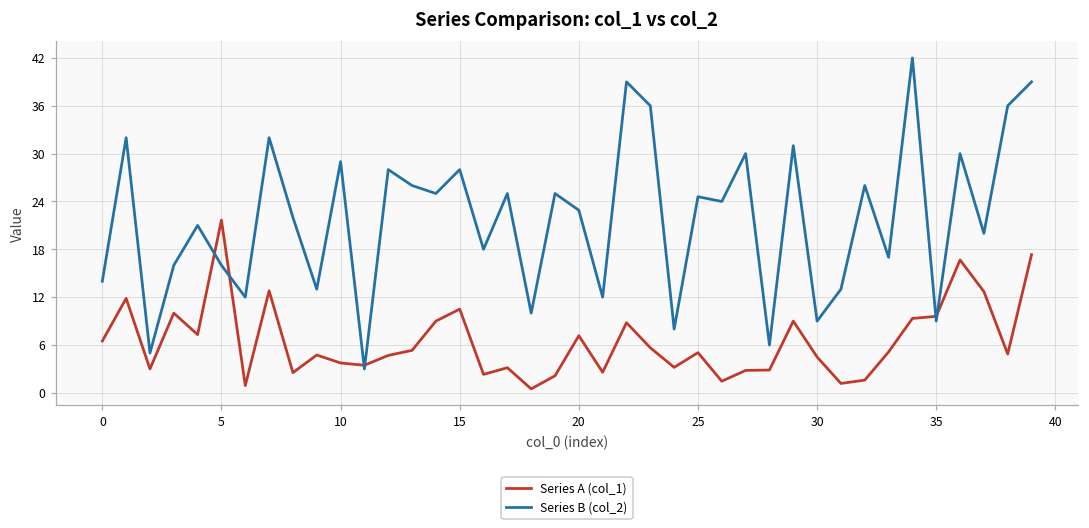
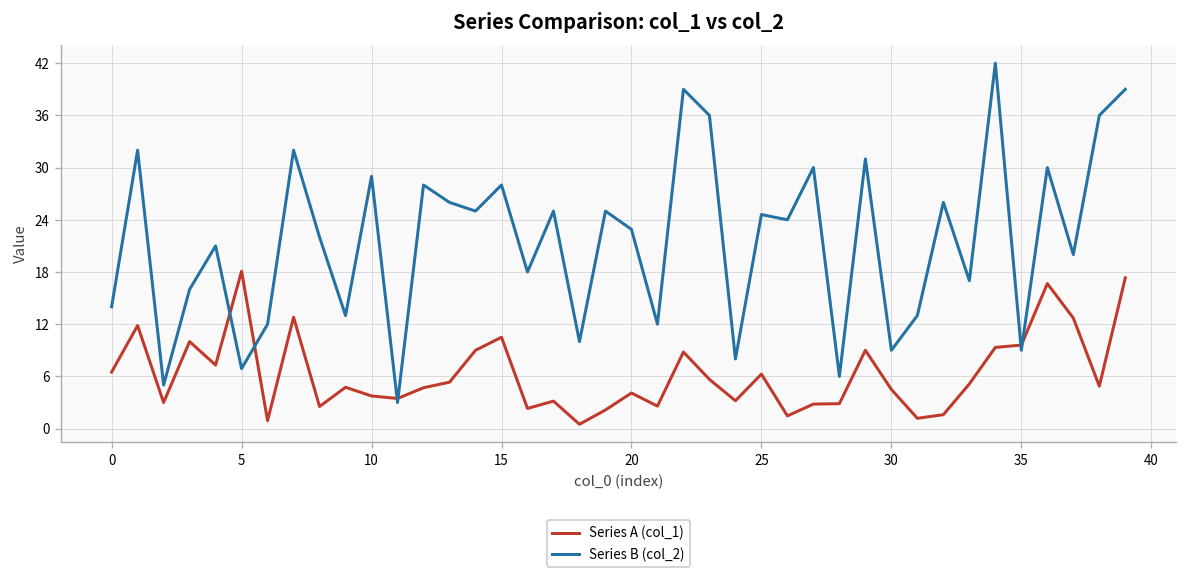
Series A (col_1), 5: 22 -> 18
Series B (col_2), 5: 16 -> 7
Series A (col_1), 20: 7 -> 4
Series A (col_1), 25: 5 -> 6
